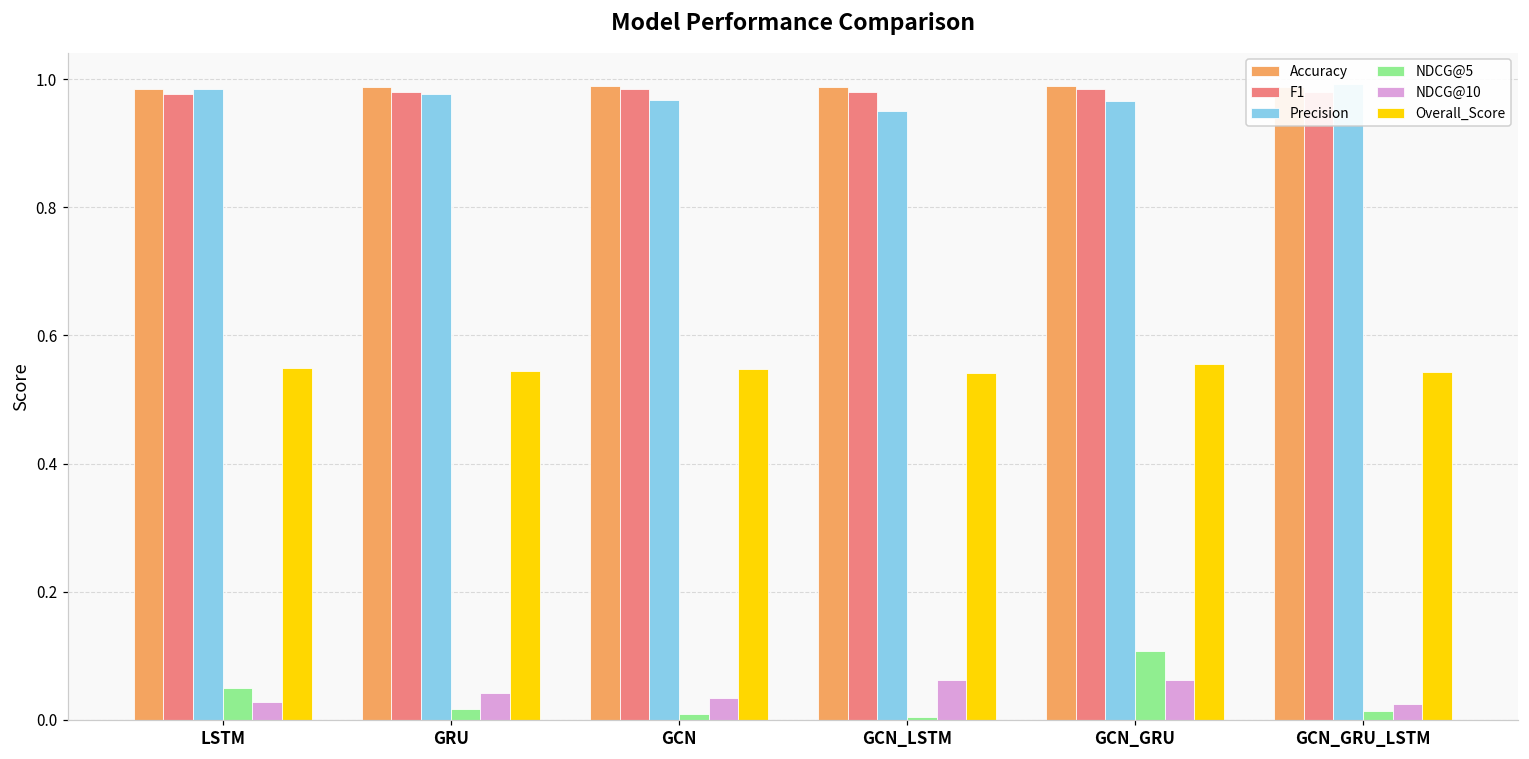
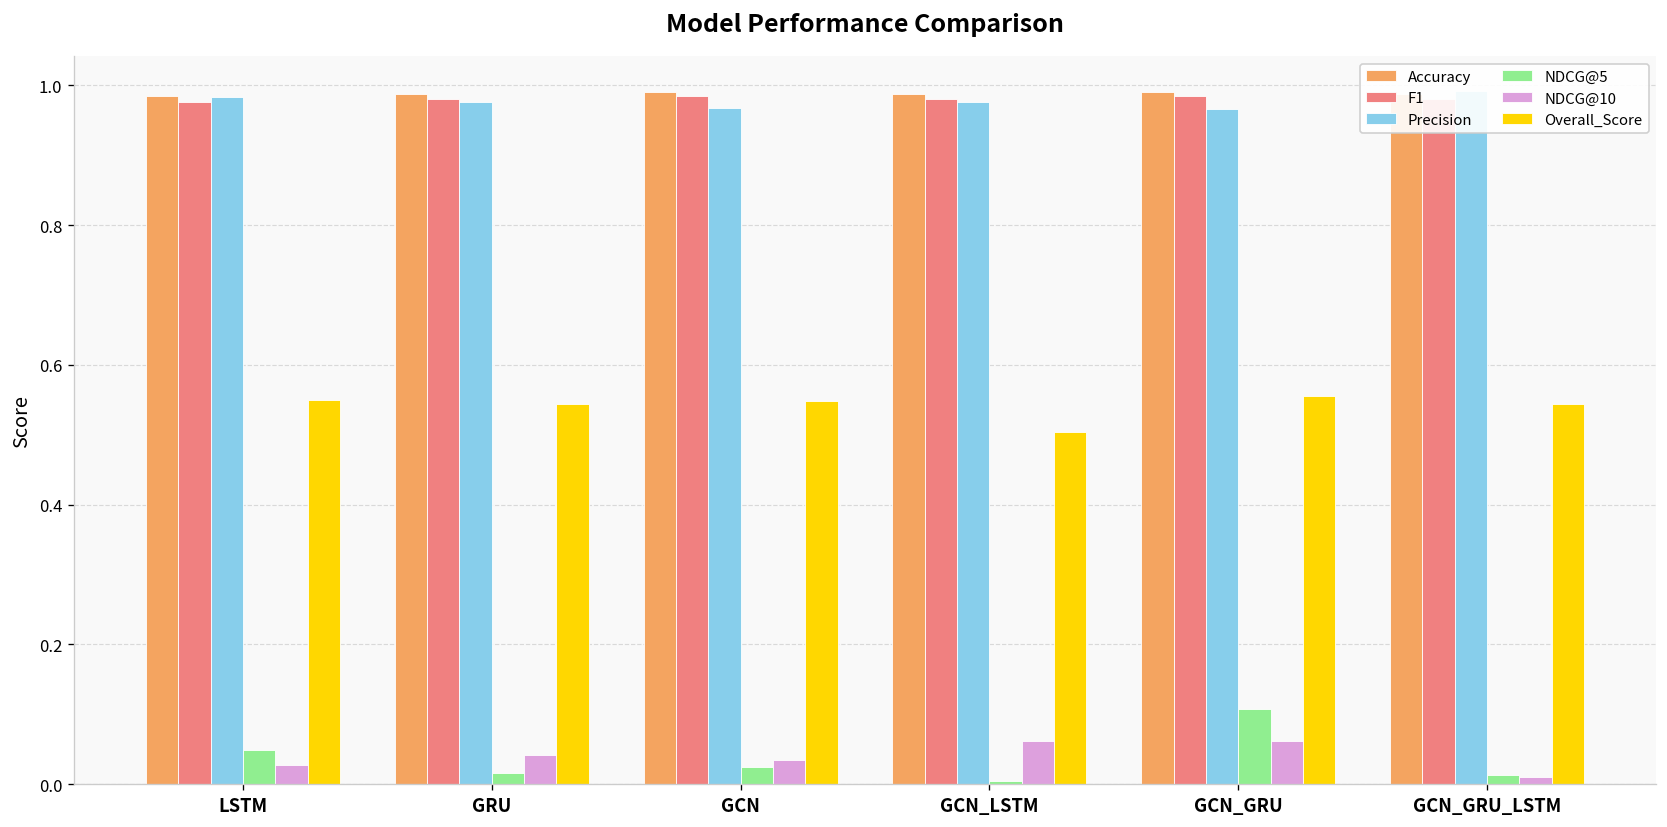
NDCG@5, GCN: 0.01 -> 0.02
Precision, GCN_LSTM: 0.95 -> 0.98
Overall_Score, GCN_LSTM: 0.54 -> 0.50
NDCG@10, GCN_GRU_LSTM: 0.02 -> 0.01
